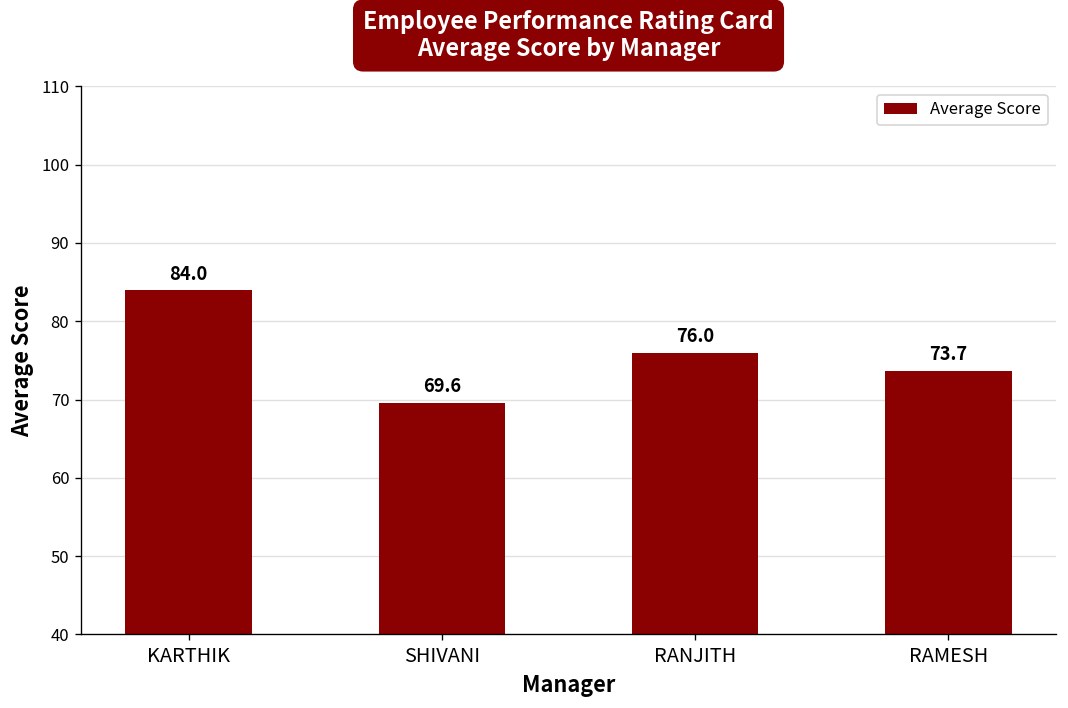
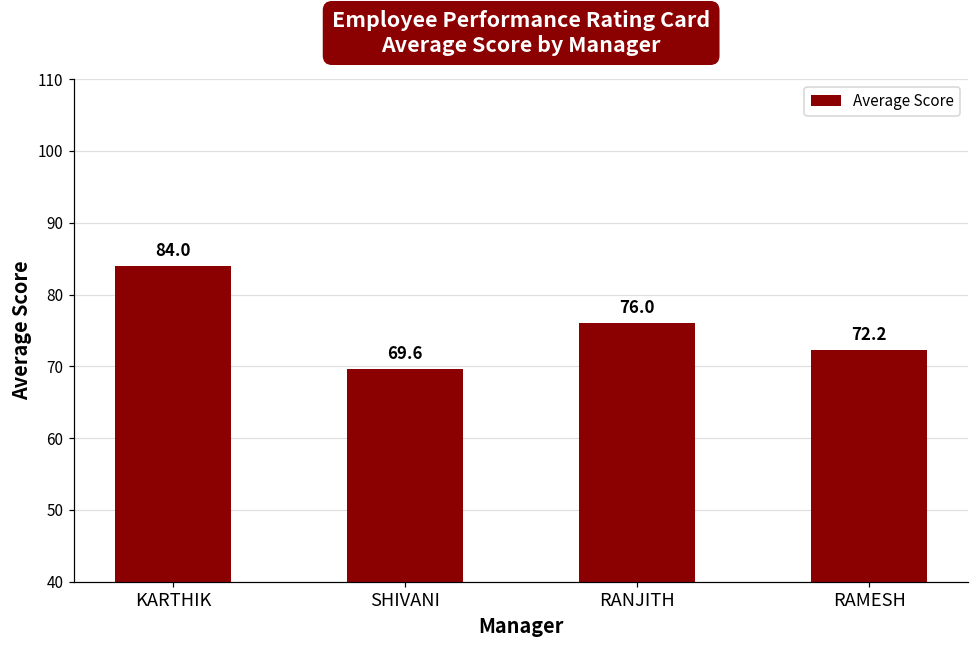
RAMESH: 73.7 -> 72.2
